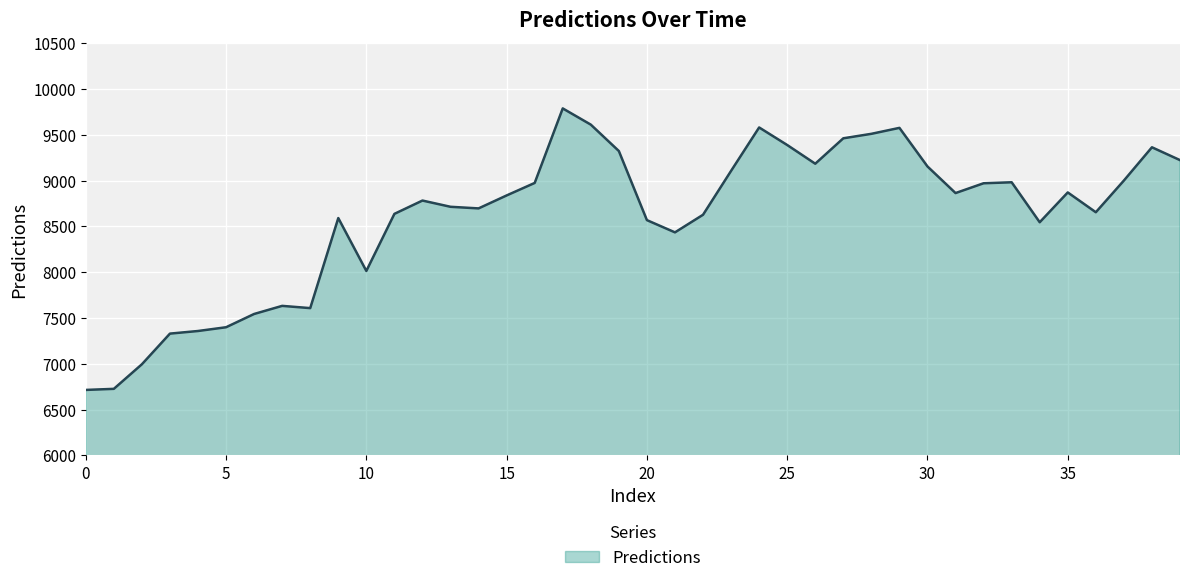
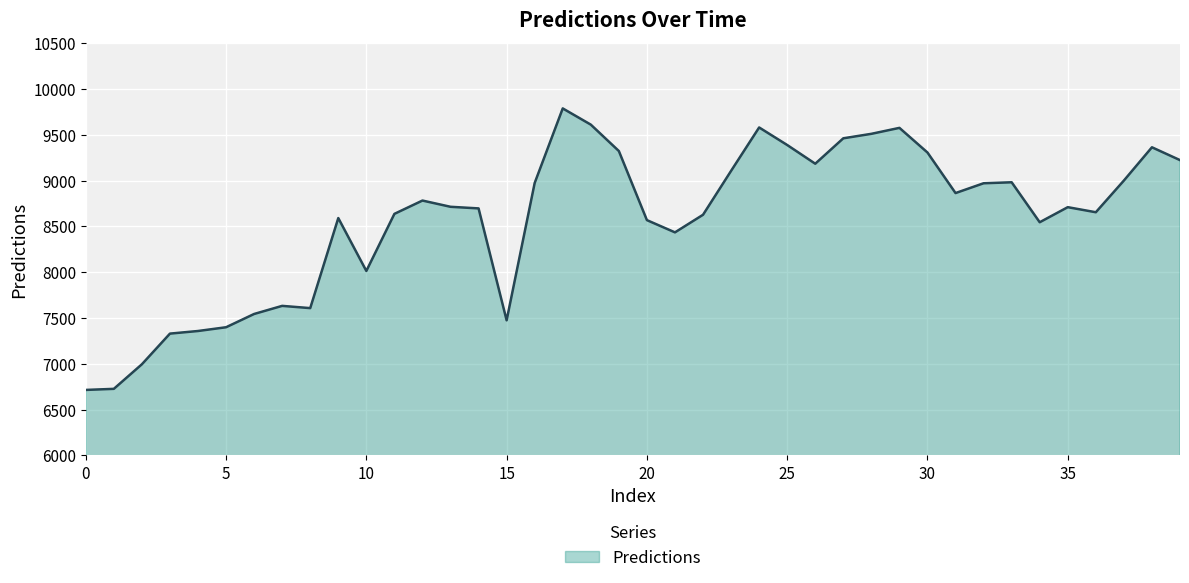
15: 8800 -> 7500
30: 9200 -> 9300
35: 8900 -> 8700
